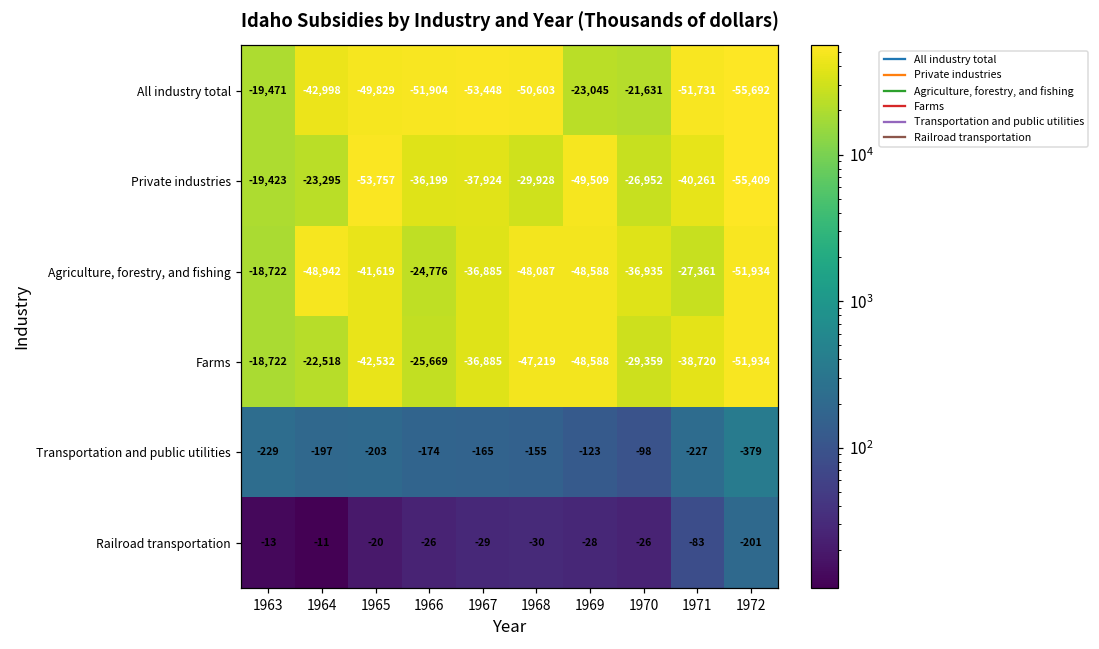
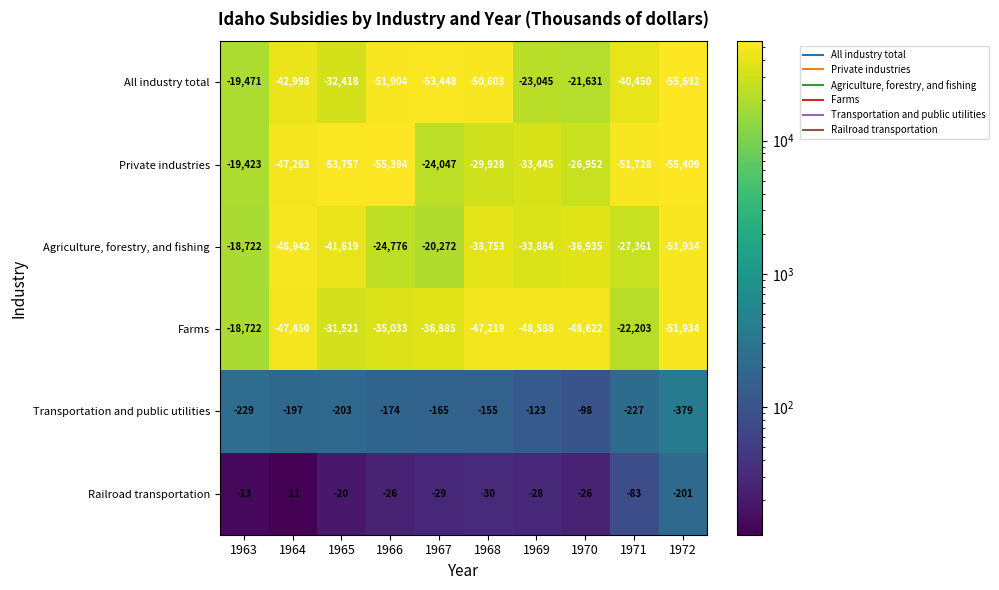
All industry total, 1965: -49,829 -> -32,418
All industry total, 1971: -51,731 -> -40,450
Private industries, 1964: -23,295 -> -47,263
Private industries, 1966: -36,199 -> -55,394
Private industries, 1967: -37,924 -> -24,047
Private industries, 1969: -49,509 -> -33,445
Private industries, 1971: -40,261 -> -51,728
Agriculture, forestry, and fishing, 1967: -36,885 -> -20,272
Agriculture, forestry, and fishing, 1968: -48,087 -> -38,753
Agriculture, forestry, and fishing, 1969: -48,588 -> -33,884
Farms, 1964: -22,518 -> -47,450
Farms, 1965: -42,532 -> -31,521
Farms, 1966: -25,669 -> -35,033
Farms, 1970: -29,359 -> -48,622
Farms, 1971: -38,720 -> -22,203
